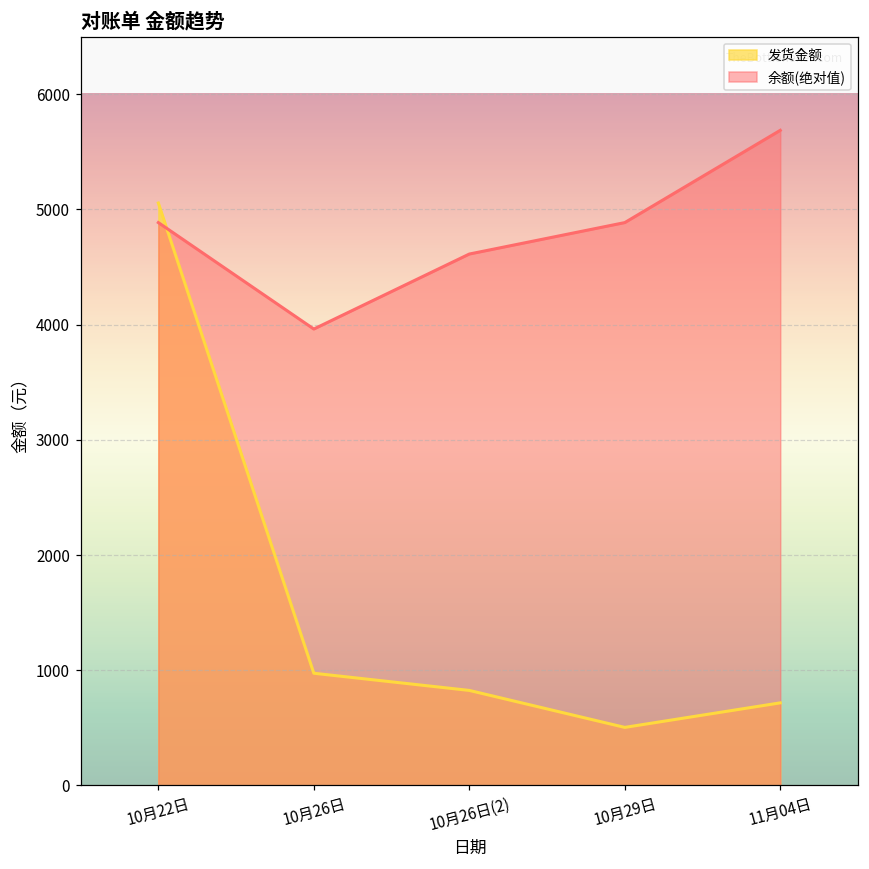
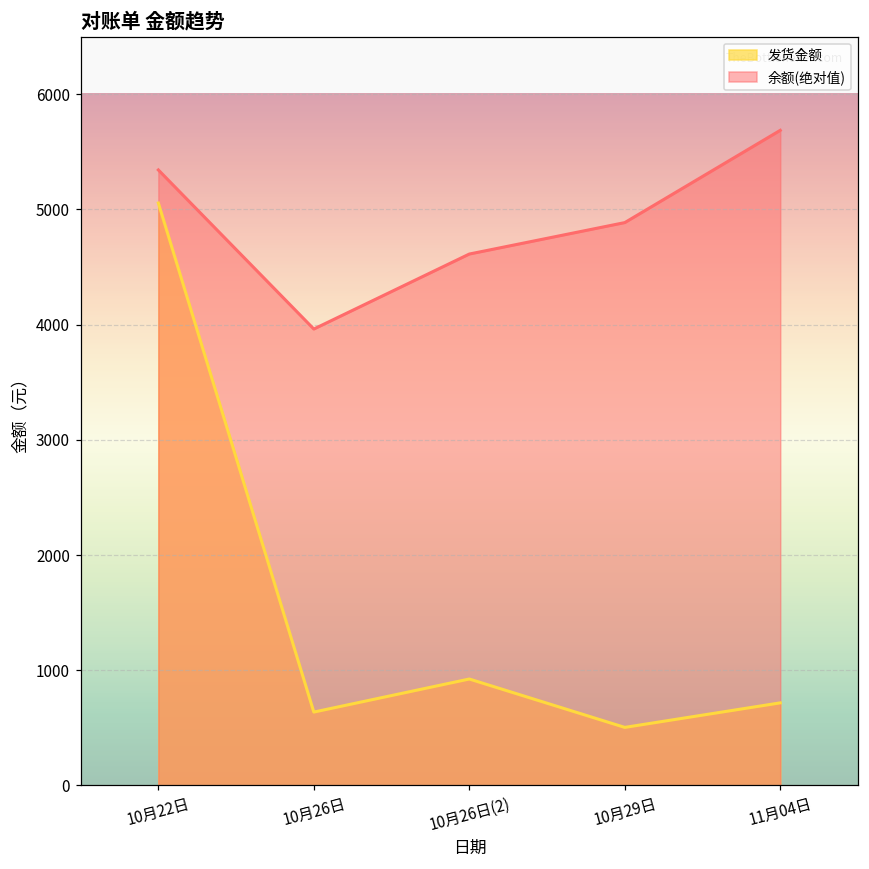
余额(绝对值), 10月22日: 4890 -> 5340
发货金额, 10月26日: 970 -> 640
发货金额, 10月26日(2): 830 -> 920
